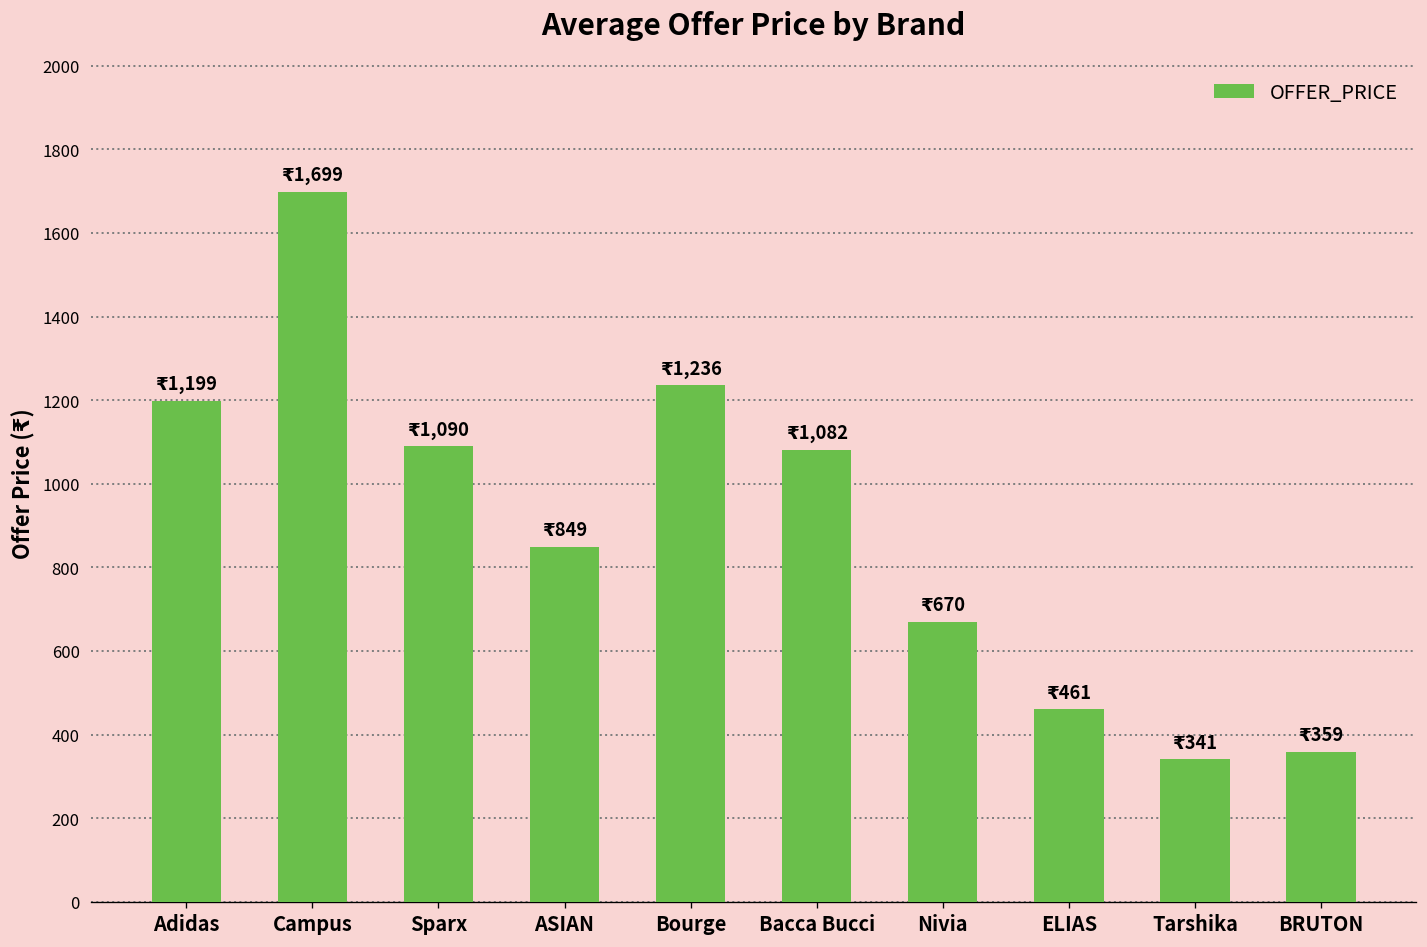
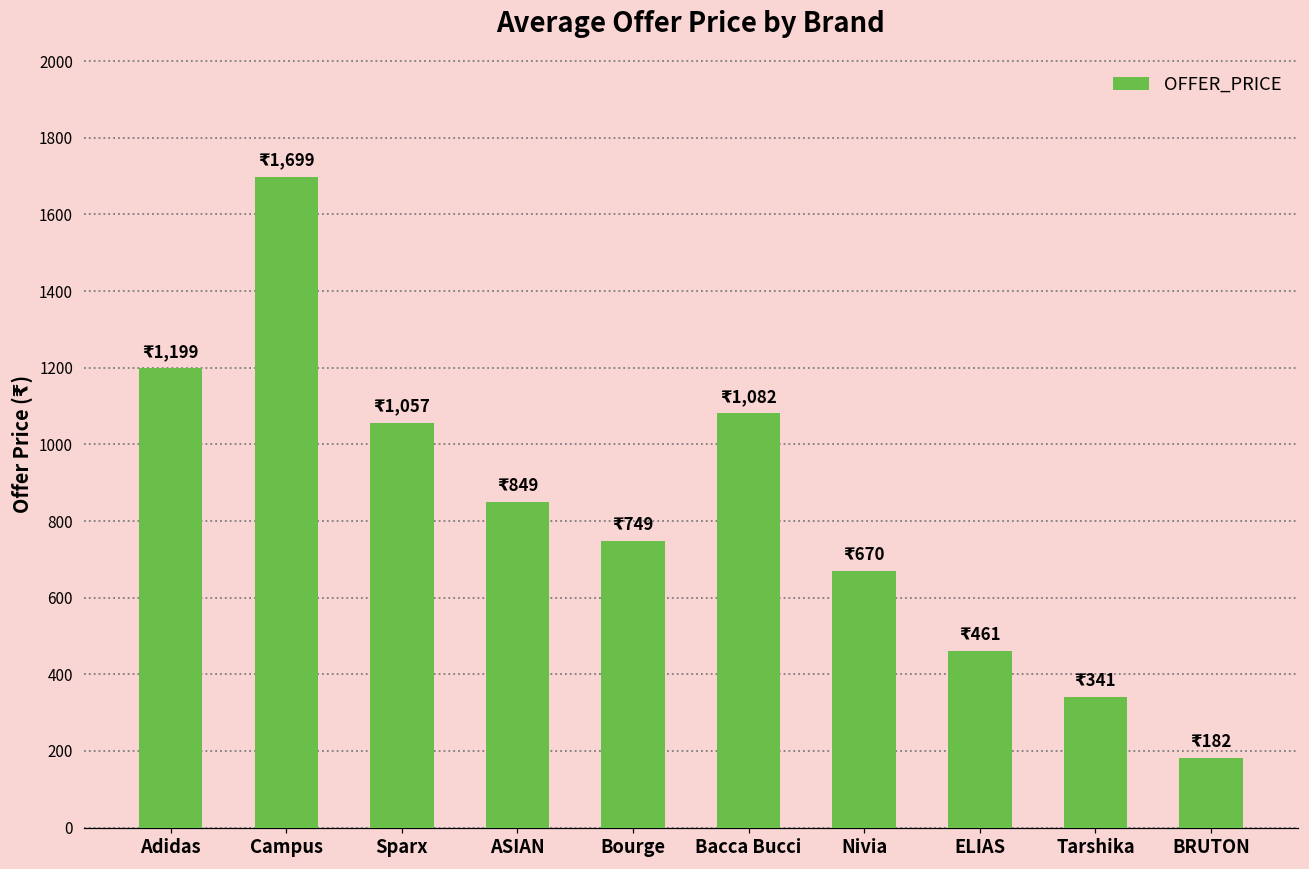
Sparx: 1,090 -> 1,057
Bourge: 1,236 -> 749
BRUTON: 359 -> 182
